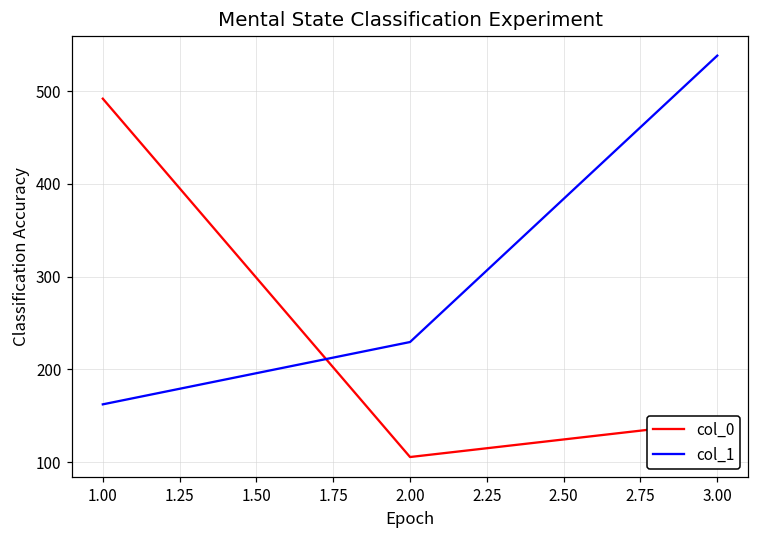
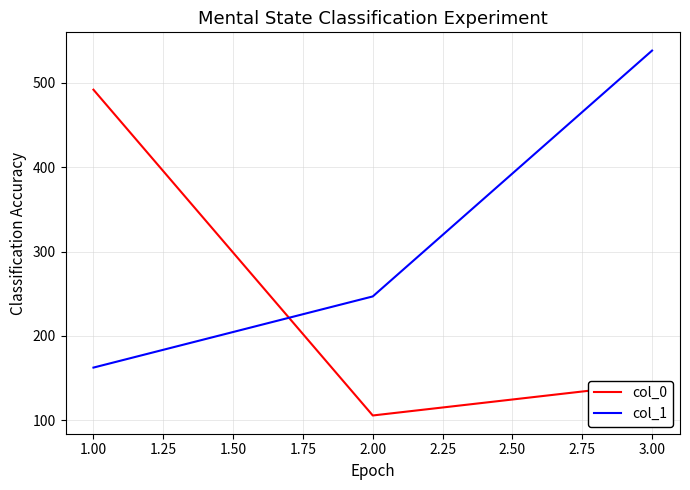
col_1, 2.00: 230 -> 250
